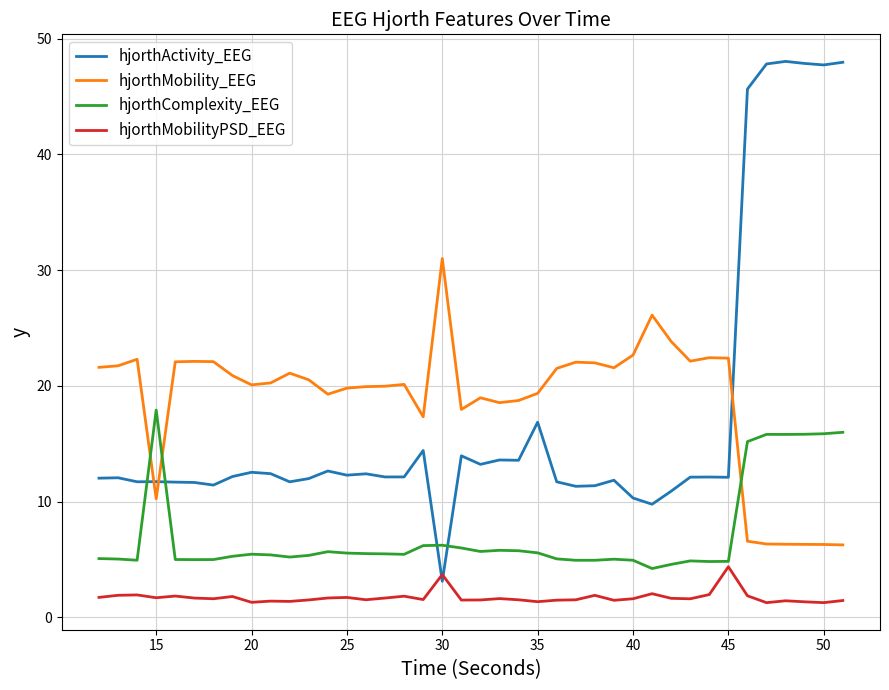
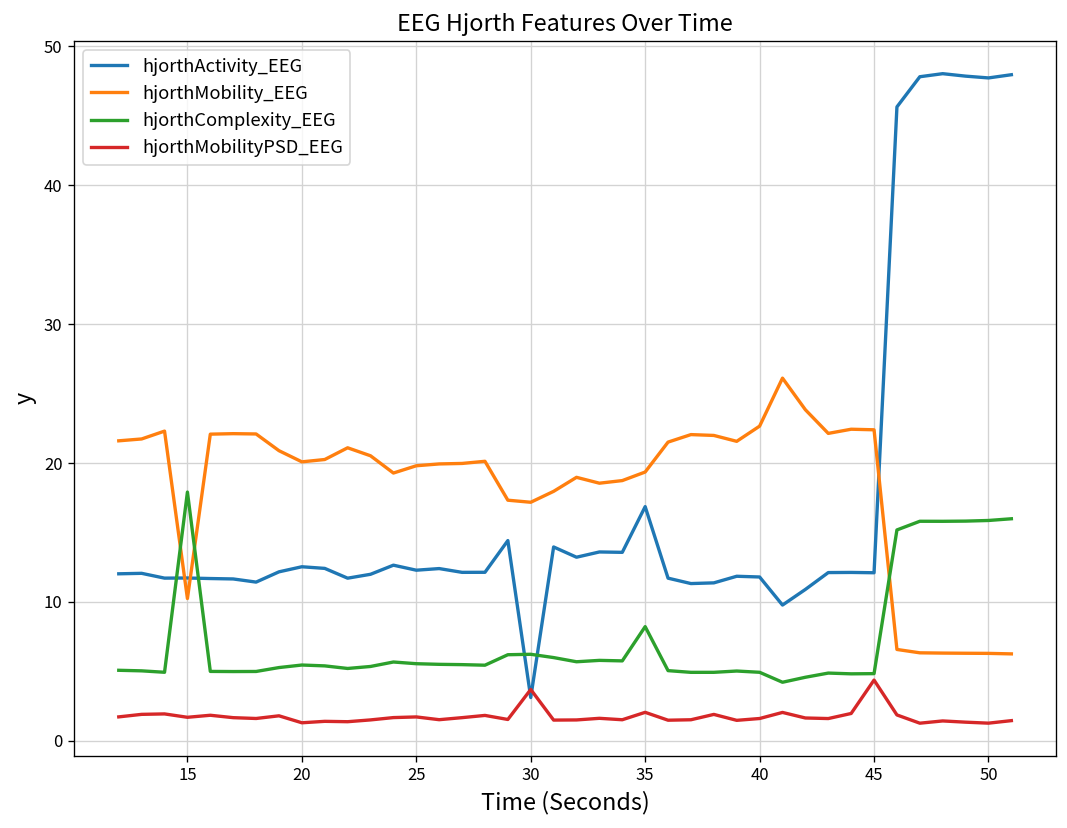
hjorthMobility_EEG, 30: 31.0 -> 17.2
hjorthComplexity_EEG, 35: 5.6 -> 8.2
hjorthMobilityPSD_EEG, 35: 1.3 -> 2.0
hjorthActivity_EEG, 40: 10.3 -> 11.8
